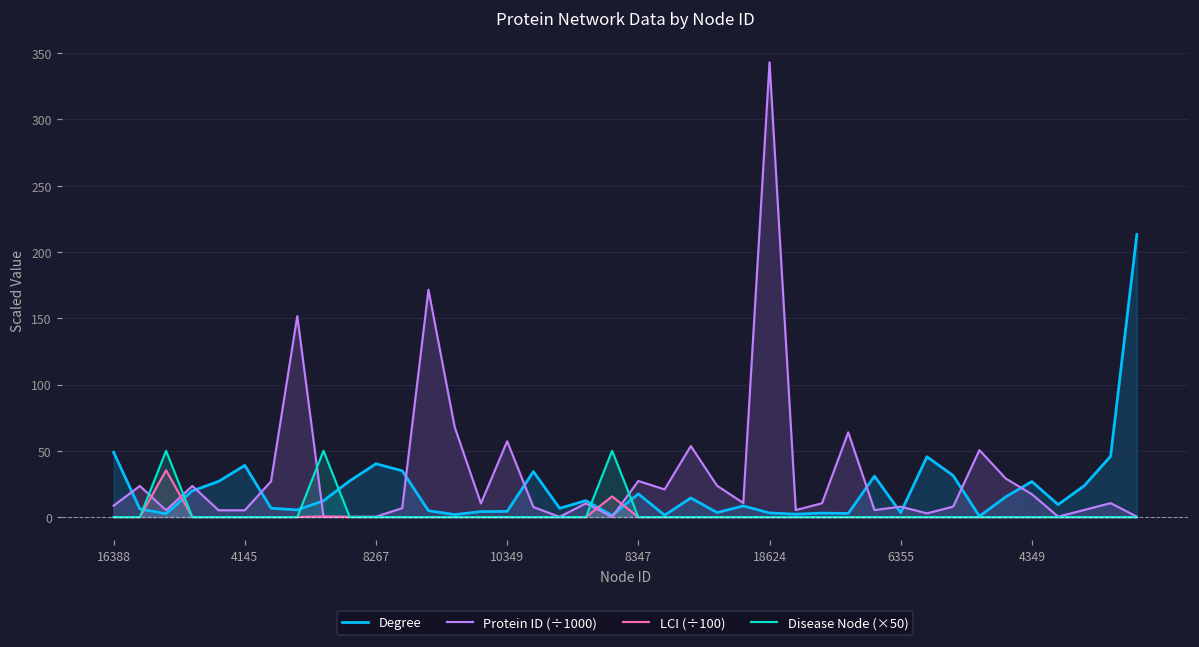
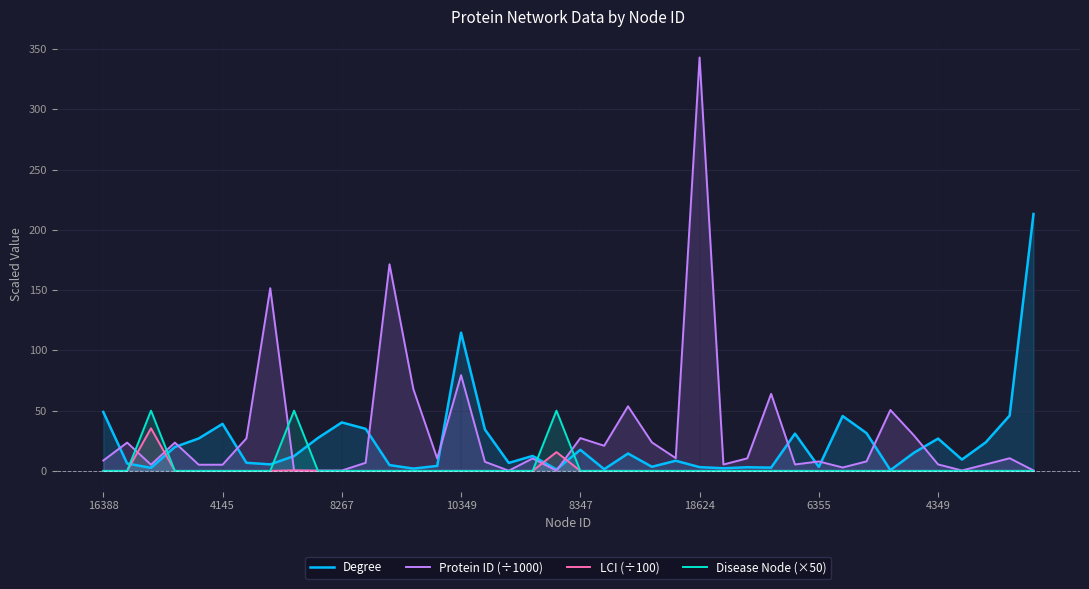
Degree, 10349: 4 -> 115
Protein ID (÷1000), 10349: 57 -> 79
Protein ID (÷1000), 4349: 17 -> 5
